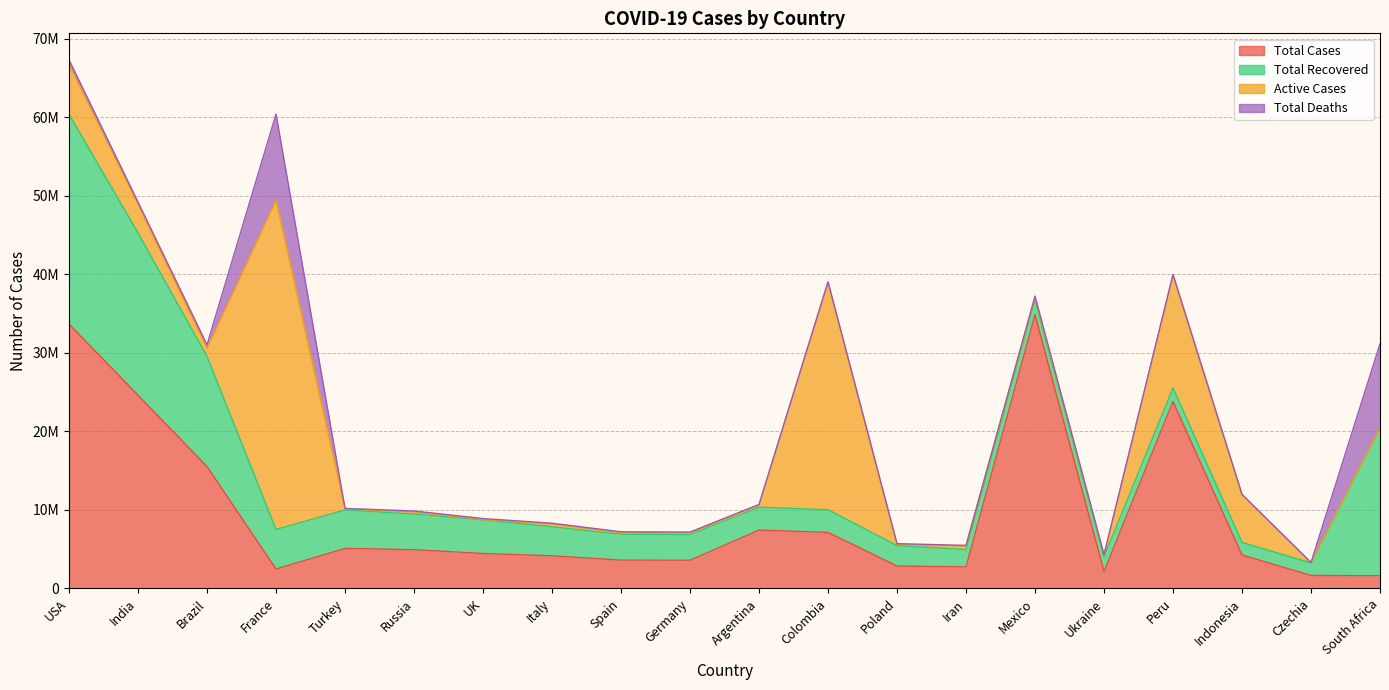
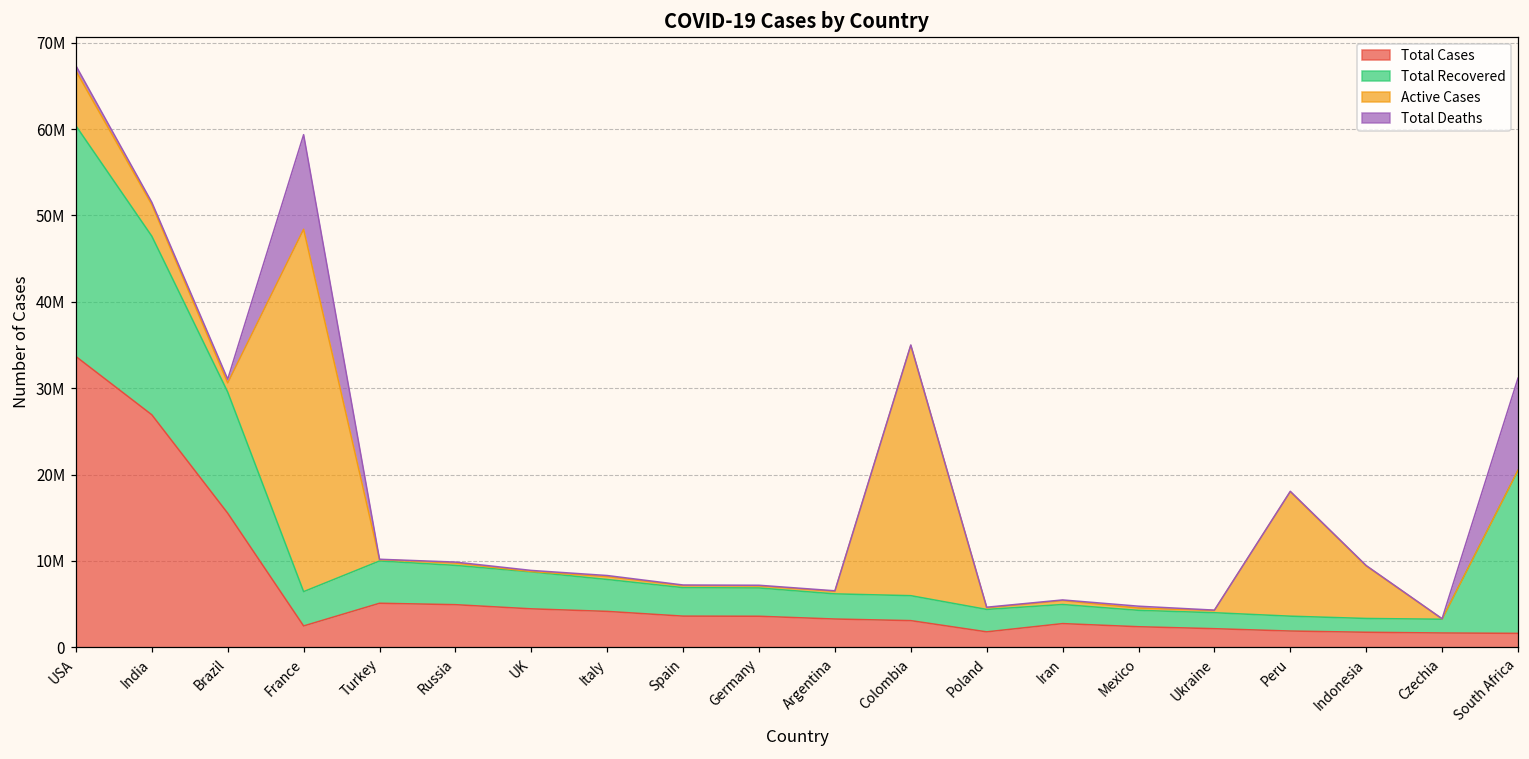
Total Cases, India: 25000000 -> 27000000
Total Recovered, France: 5000000 -> 4000000
Total Cases, Argentina: 7000000 -> 3000000
Total Cases, Colombia: 7000000 -> 3000000
Total Cases, Poland: 3000000 -> 2000000
Total Cases, Mexico: 35000000 -> 2000000
Total Cases, Peru: 24000000 -> 2000000
Total Cases, Indonesia: 4000000 -> 2000000
